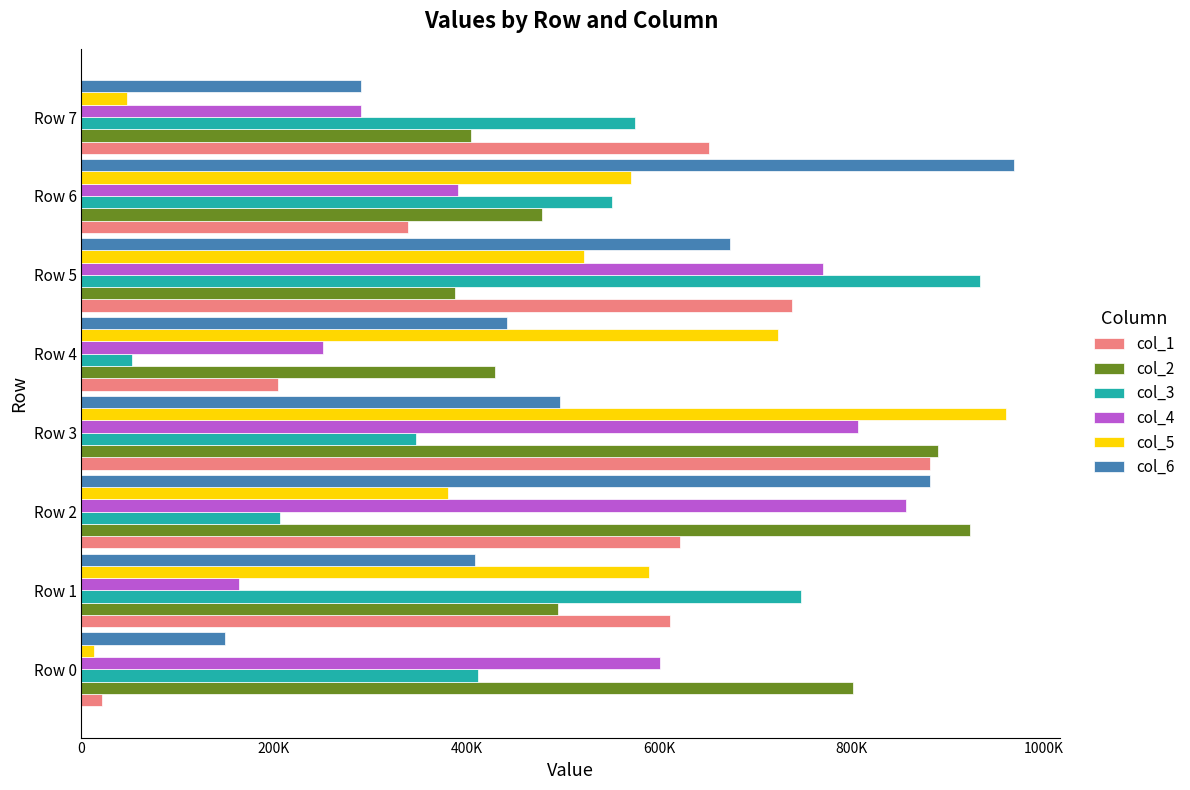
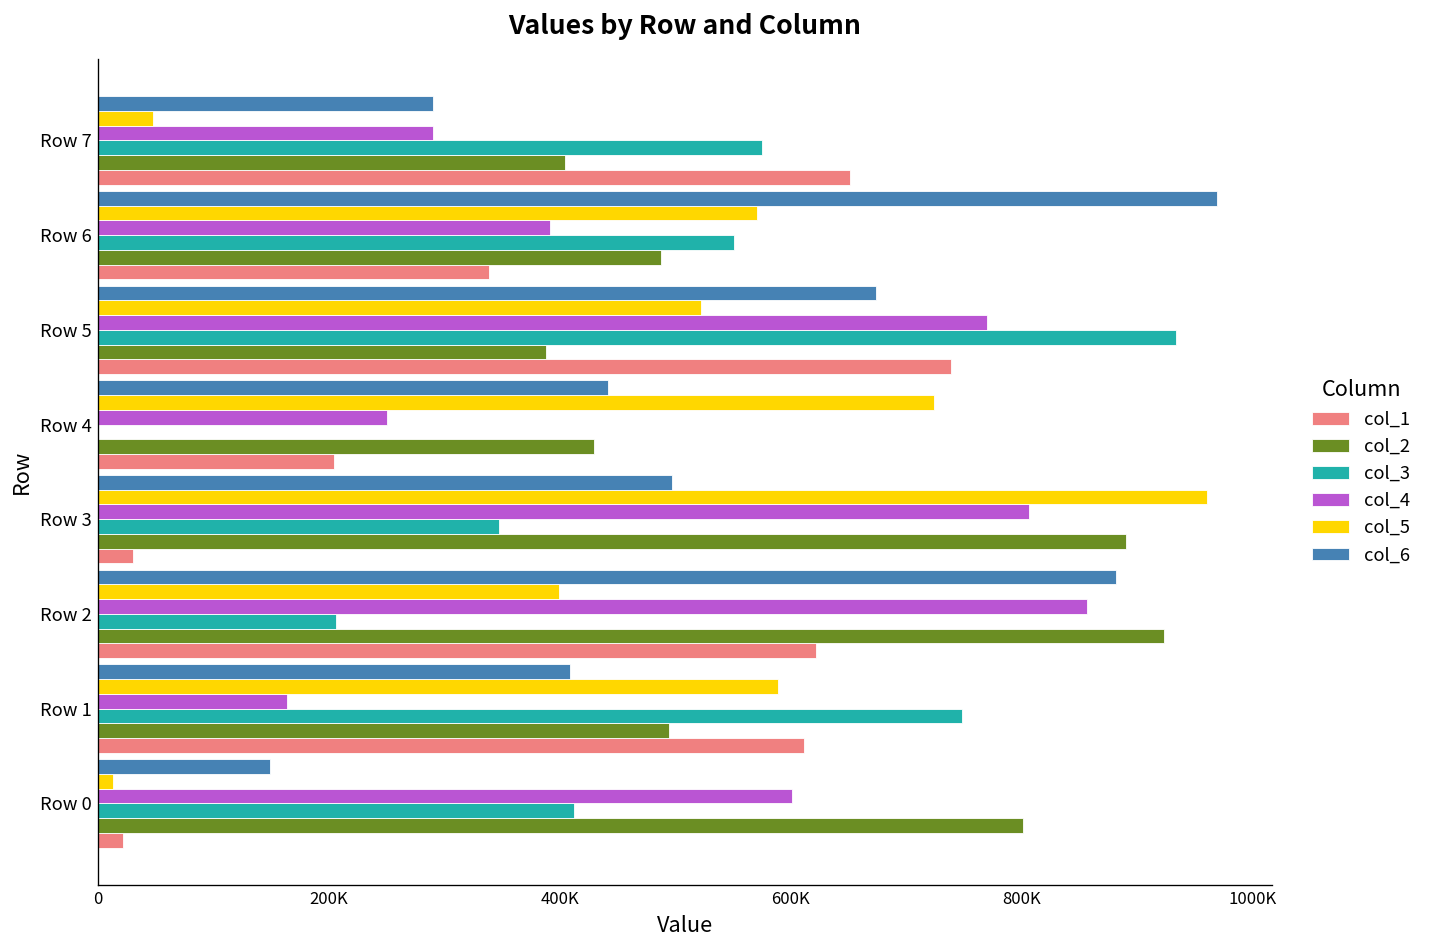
col_2, Row 6: 480000 -> 490000
col_3, Row 4: 50000 -> 0
col_1, Row 3: 880000 -> 30000
col_5, Row 2: 380000 -> 400000
